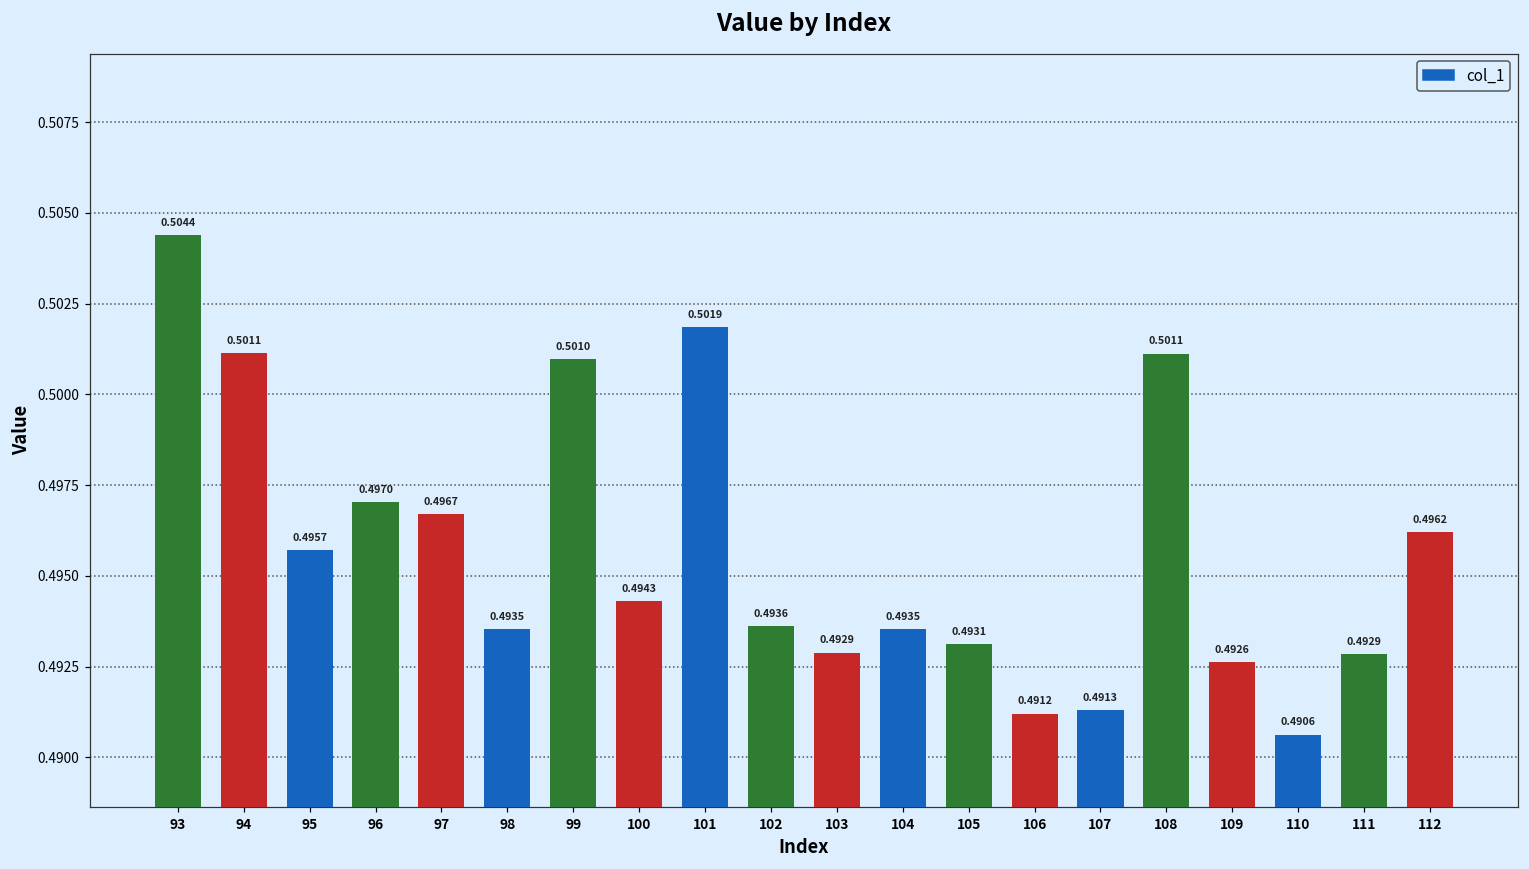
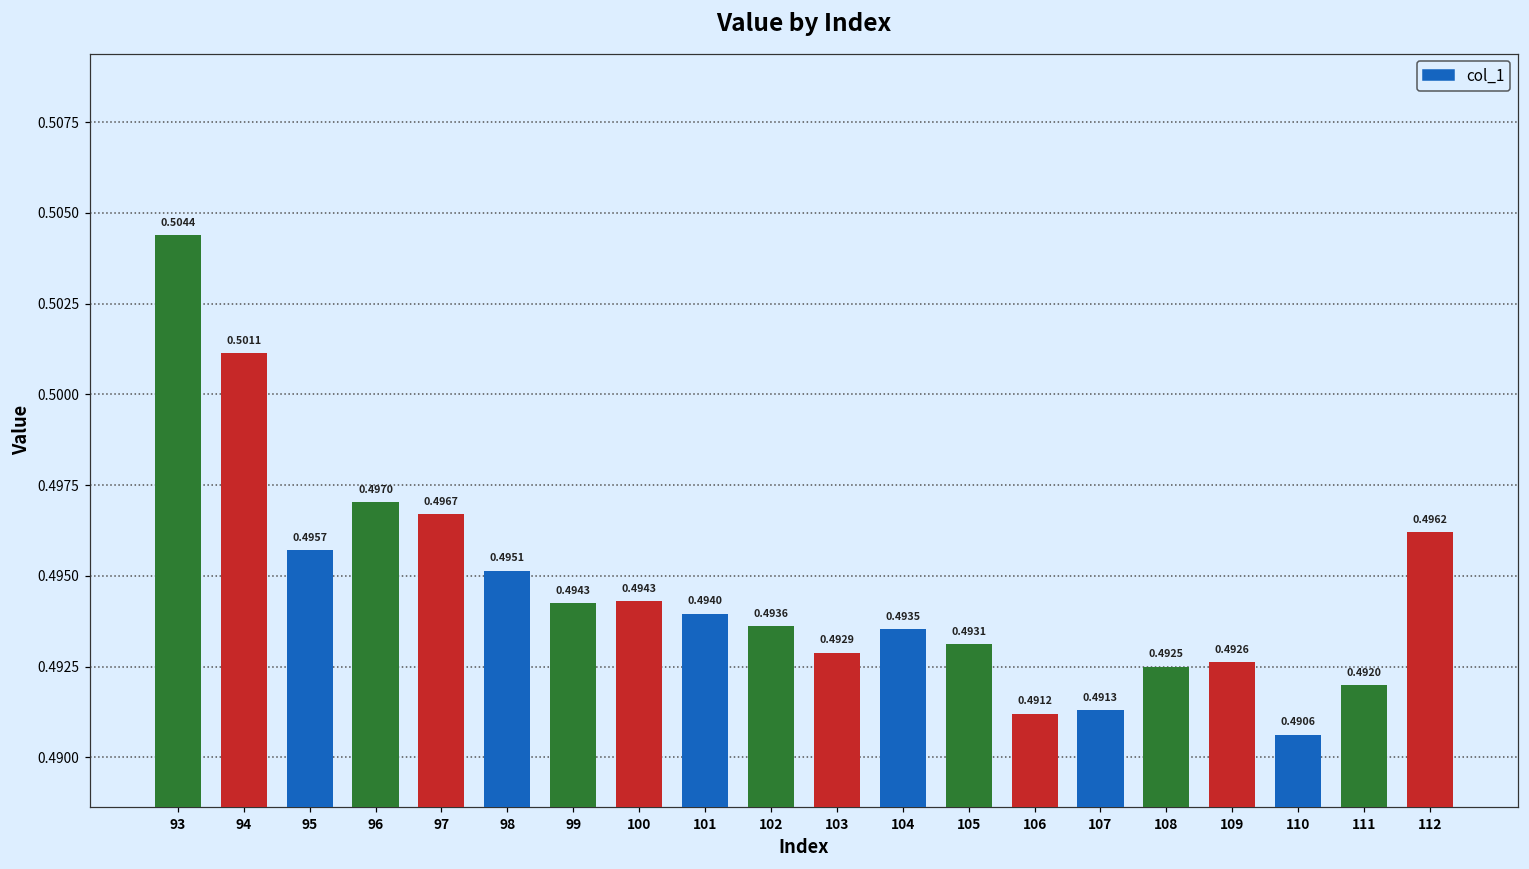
98: 0.4935 -> 0.4951
99: 0.5010 -> 0.4943
101: 0.5019 -> 0.4940
108: 0.5011 -> 0.4925
111: 0.4929 -> 0.4920
